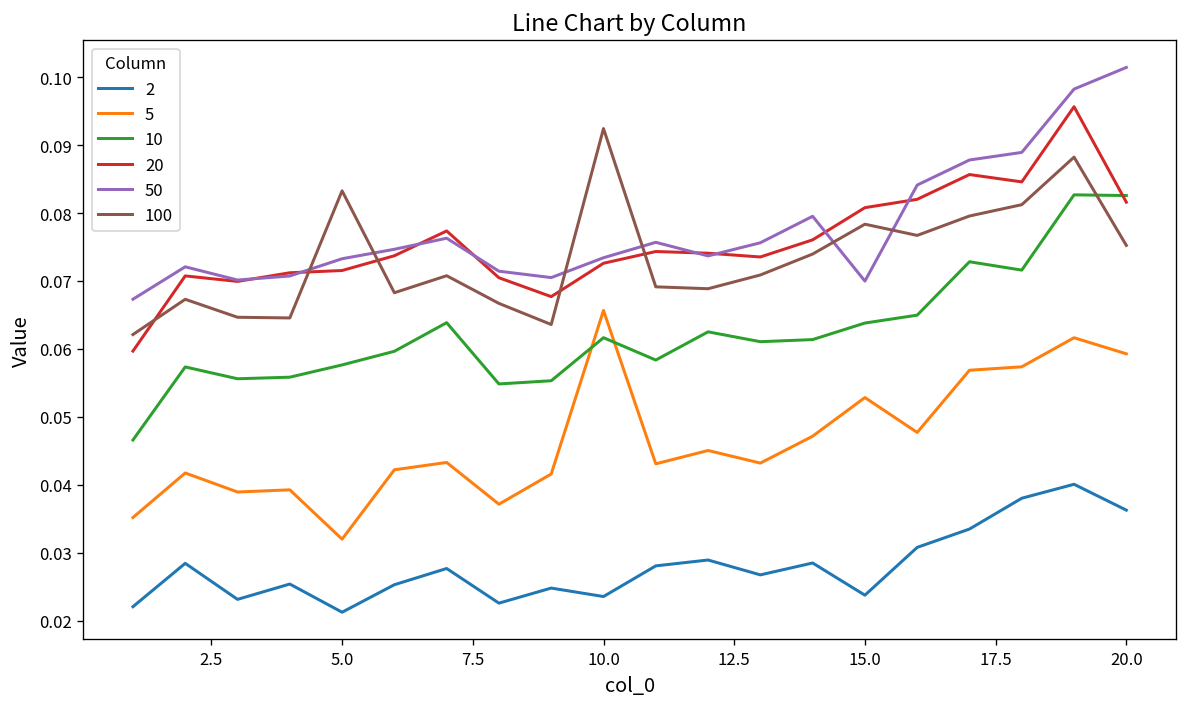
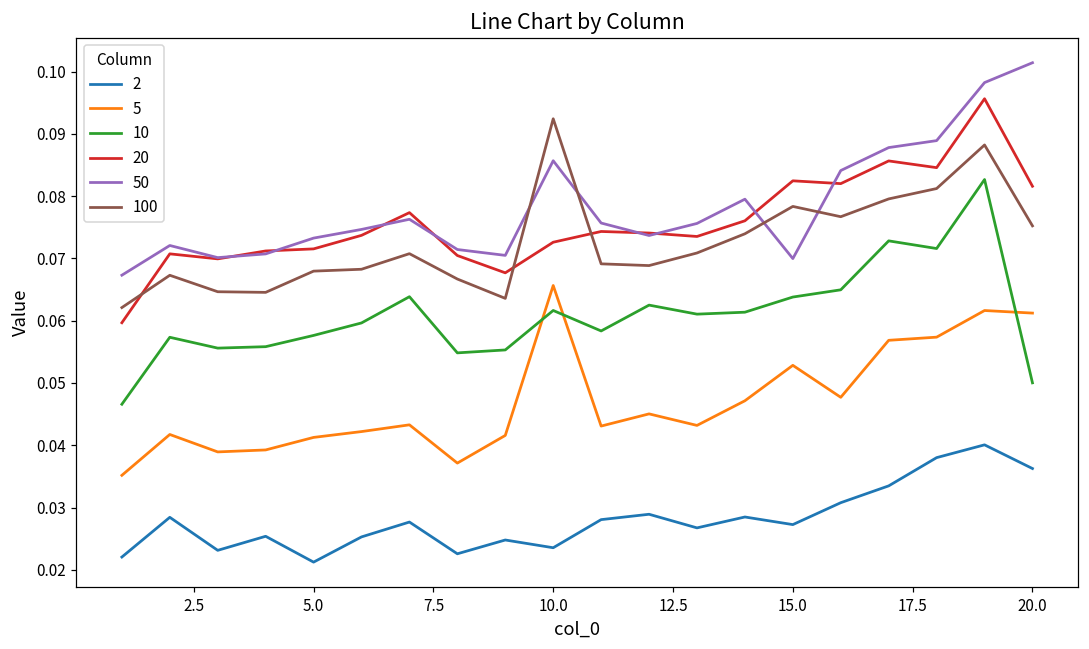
5, 5.0: 0.032 -> 0.041
100, 5.0: 0.083 -> 0.068
50, 10.0: 0.073 -> 0.086
2, 15.0: 0.024 -> 0.027
20, 15.0: 0.081 -> 0.082
5, 20.0: 0.059 -> 0.061
10, 20.0: 0.083 -> 0.050
